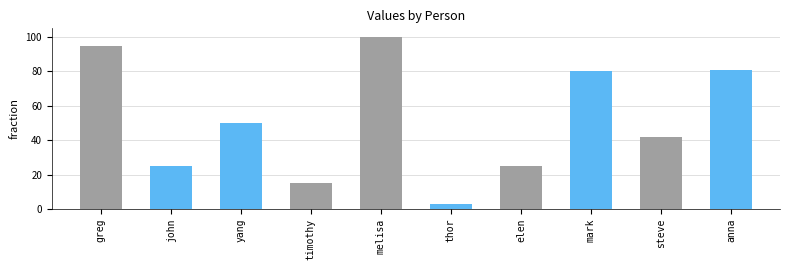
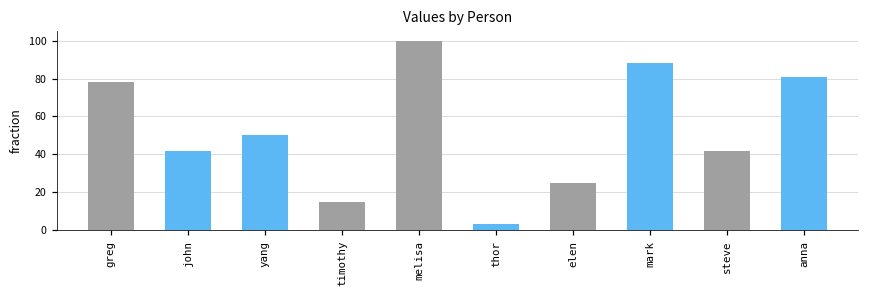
greg: 95 -> 78
john: 25 -> 42
mark: 80 -> 88
